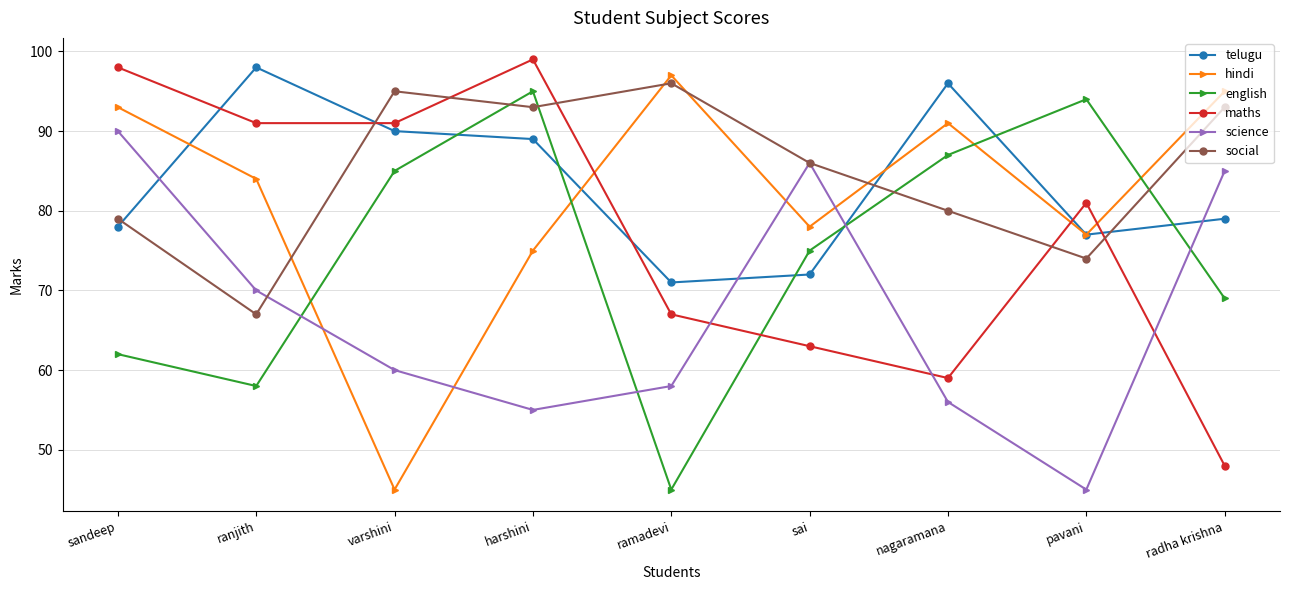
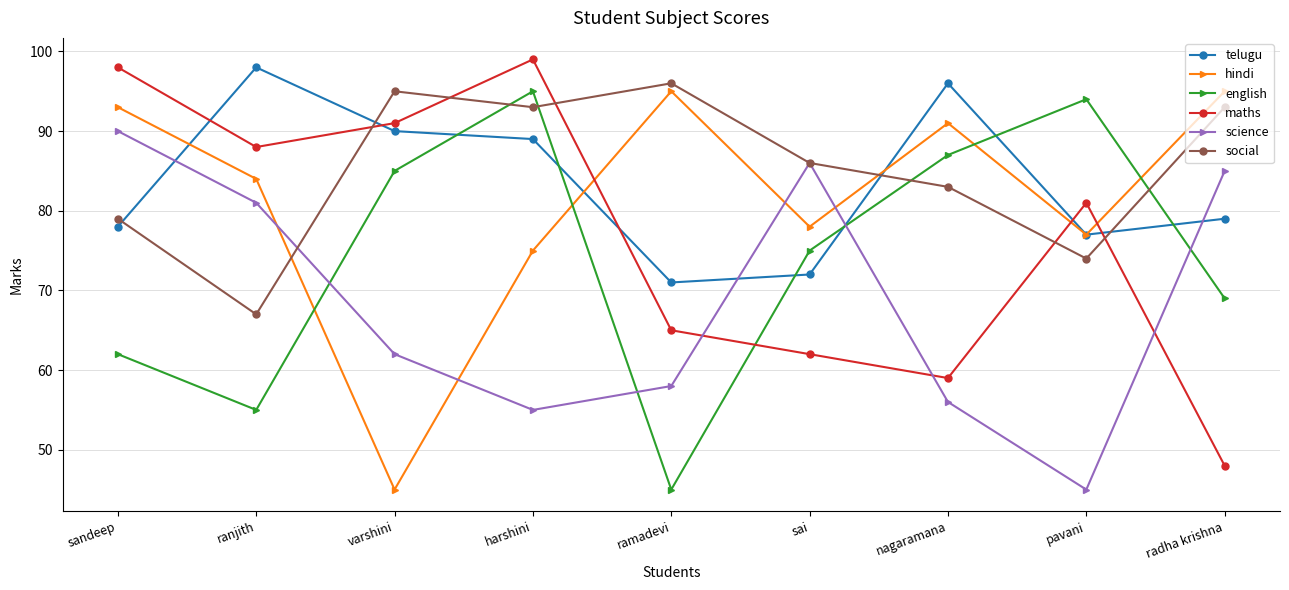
english, ranjith: 58 -> 55
maths, ranjith: 91 -> 88
science, ranjith: 70 -> 81
science, varshini: 60 -> 62
hindi, ramadevi: 97 -> 95
maths, ramadevi: 67 -> 65
maths, sai: 63 -> 62
social, nagaramana: 80 -> 83
